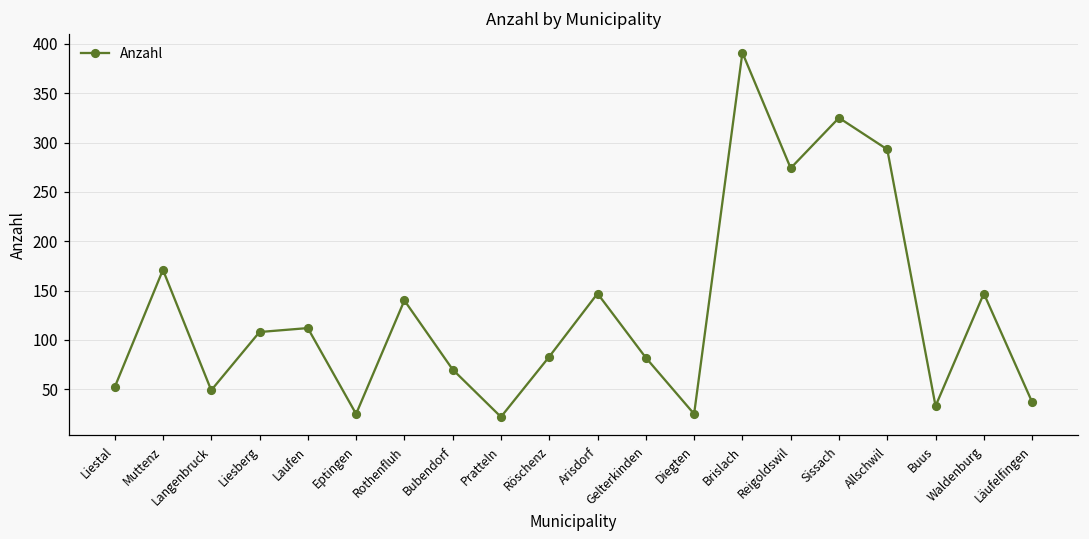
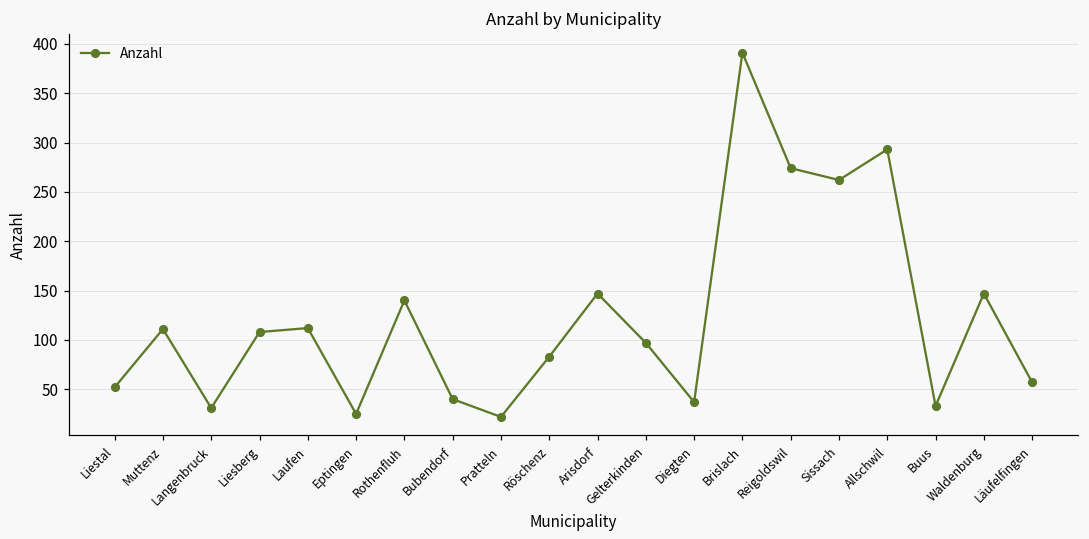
Muttenz: 170 -> 110
Langenbruck: 50 -> 30
Bubendorf: 70 -> 40
Gelterkinden: 80 -> 100
Diegten: 30 -> 40
Sissach: 330 -> 260
Läufelfingen: 40 -> 60
